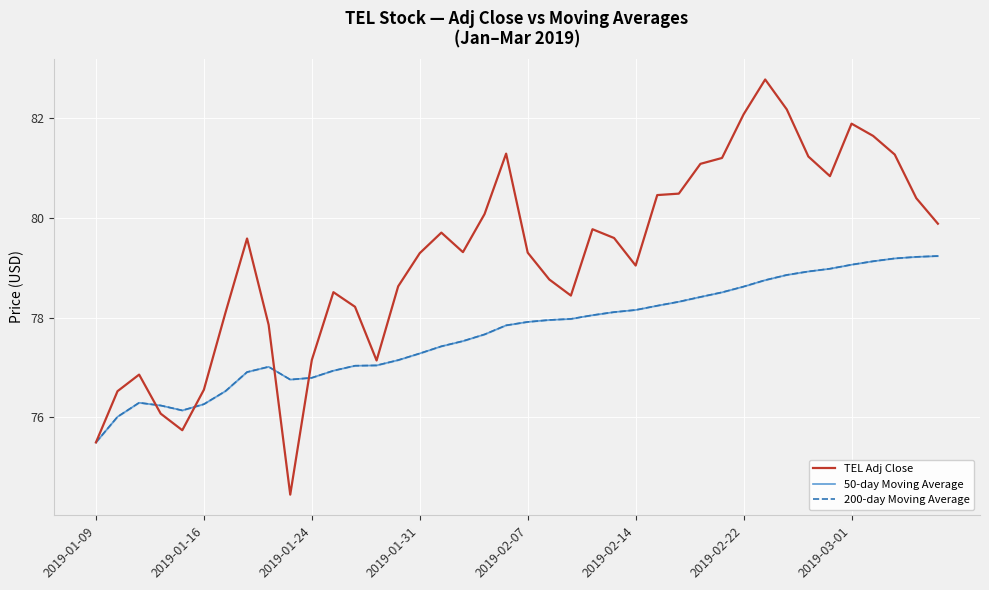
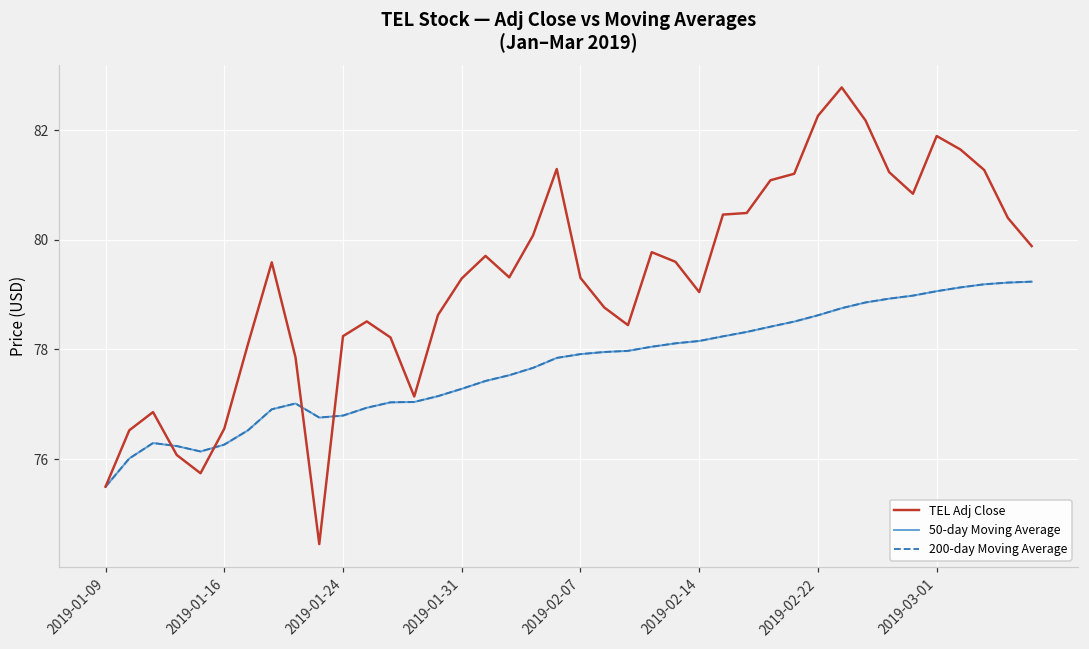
TEL Adj Close, 2019-01-24: 77.2 -> 78.2
TEL Adj Close, 2019-02-22: 82.1 -> 82.3
